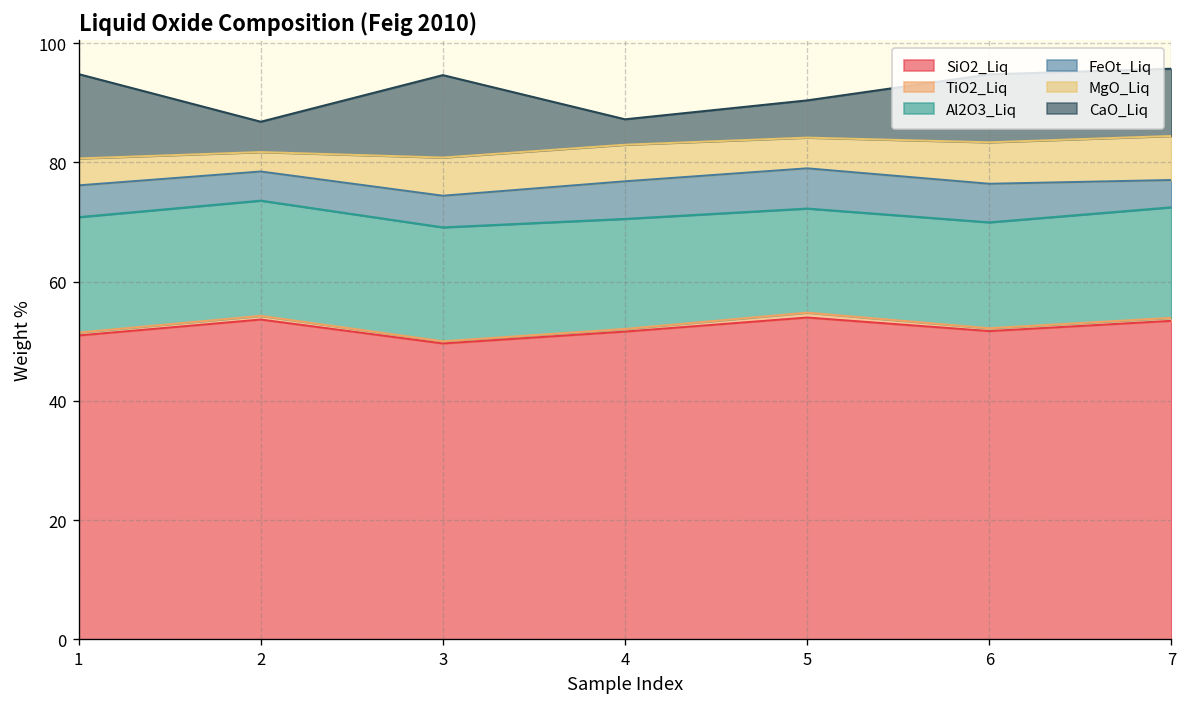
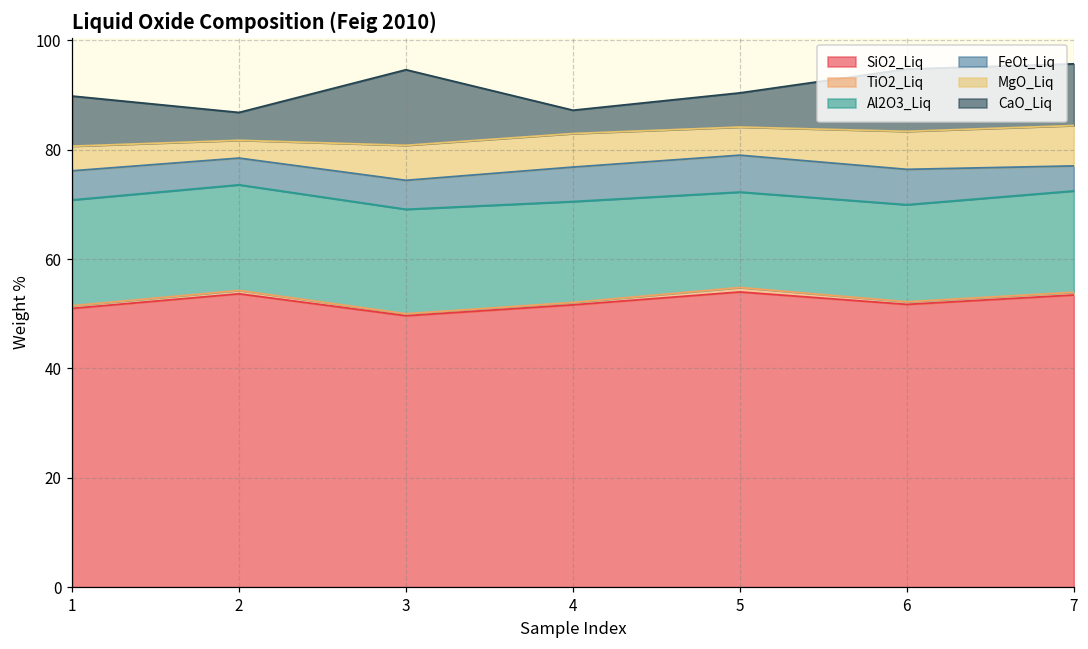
CaO_Liq, 1: 14 -> 9
